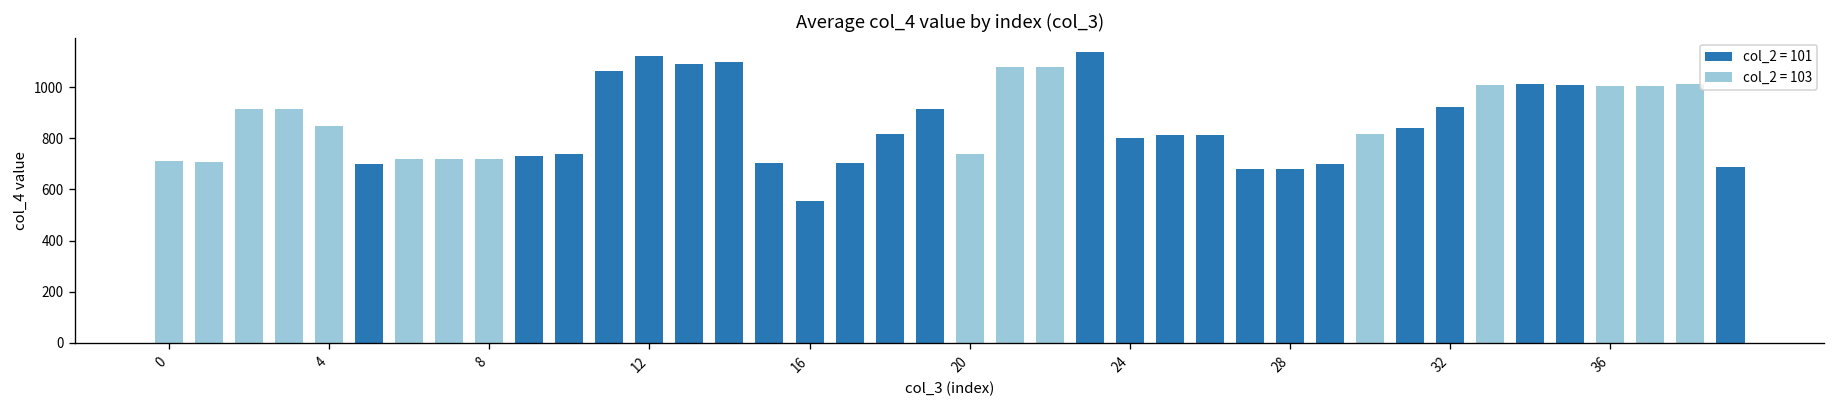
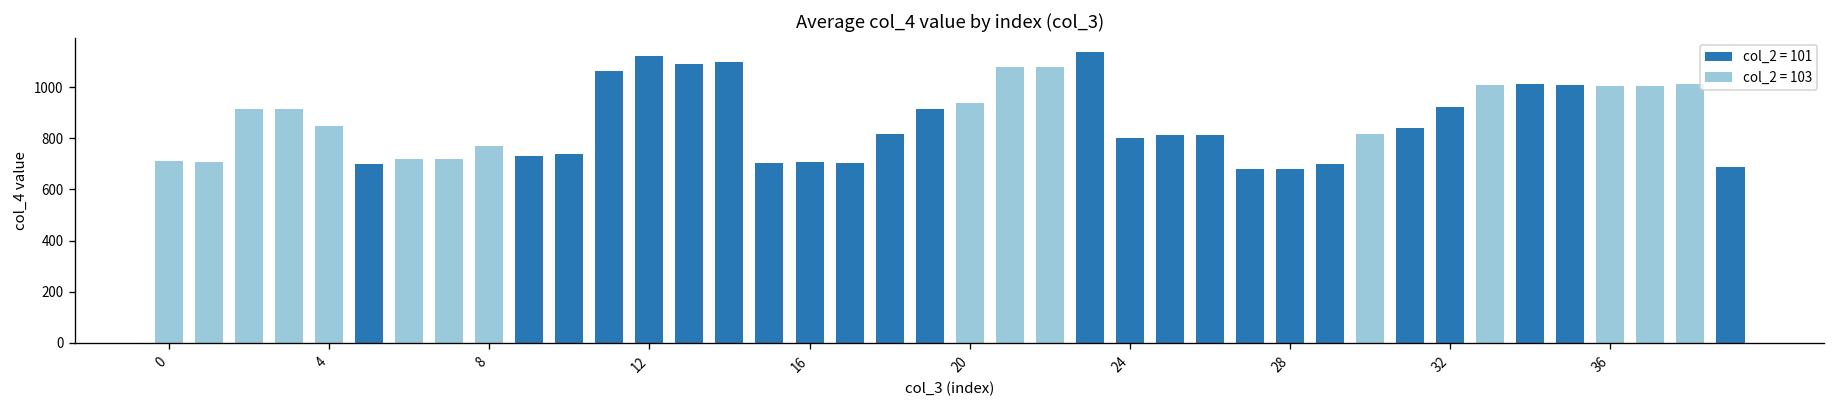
8: 720 -> 770
16: 550 -> 710
20: 740 -> 940
